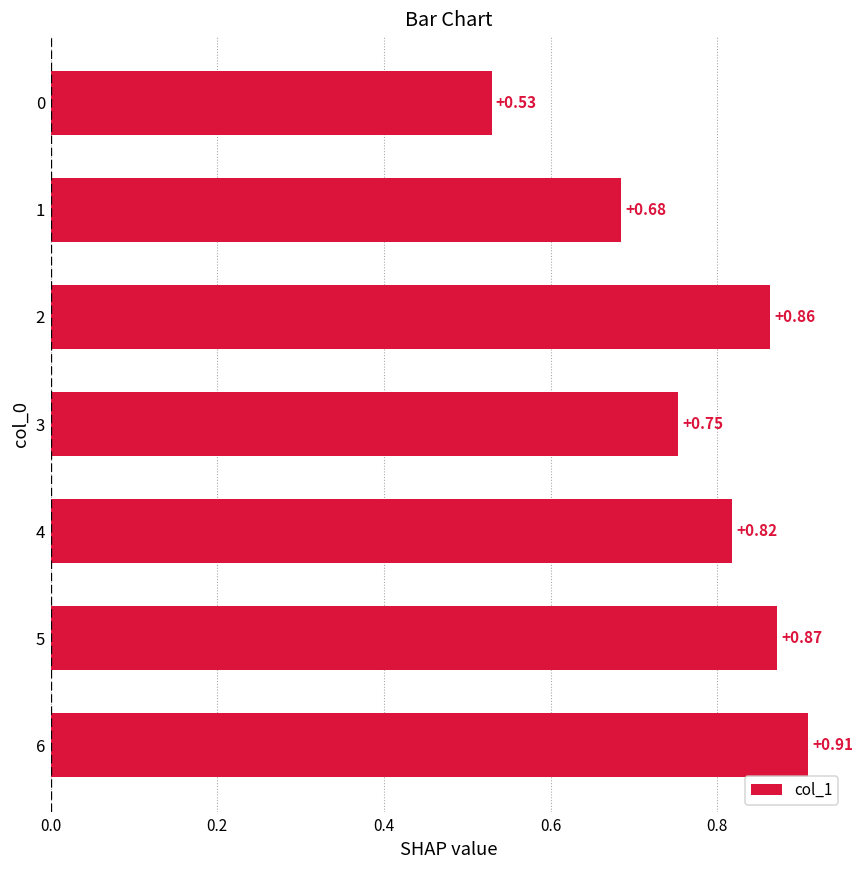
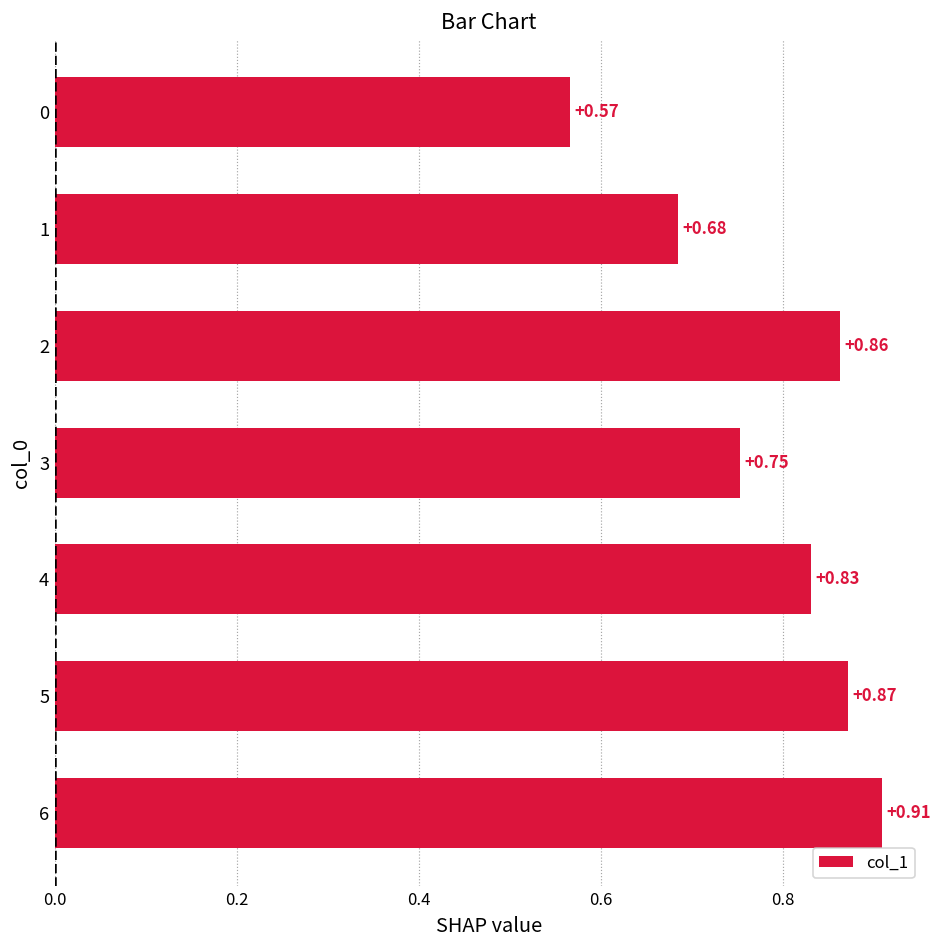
0: +0.53 -> +0.57
4: +0.82 -> +0.83
